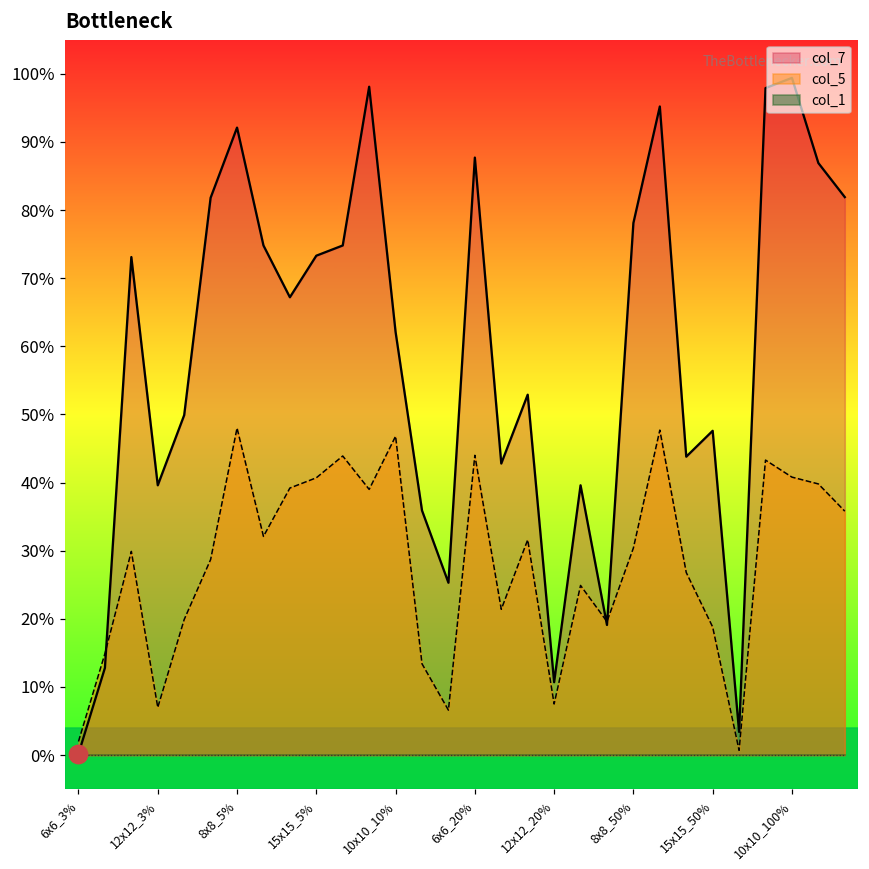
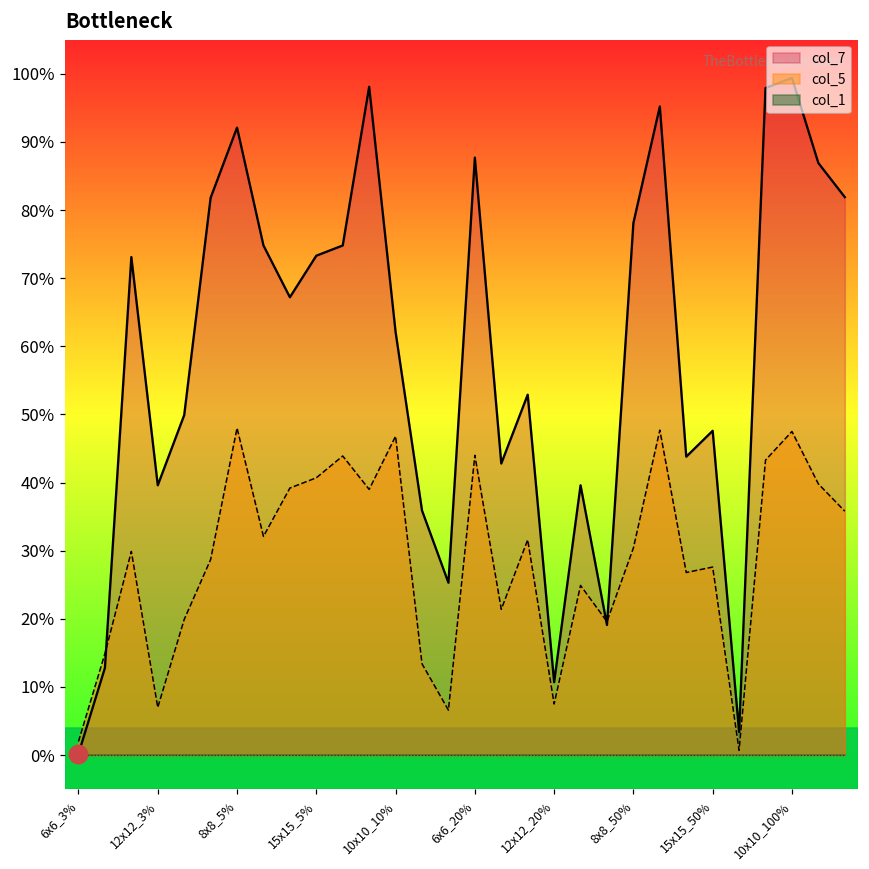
col_5, 15x15_50%: 19% -> 28%
col_5, 10x10_100%: 41% -> 48%
